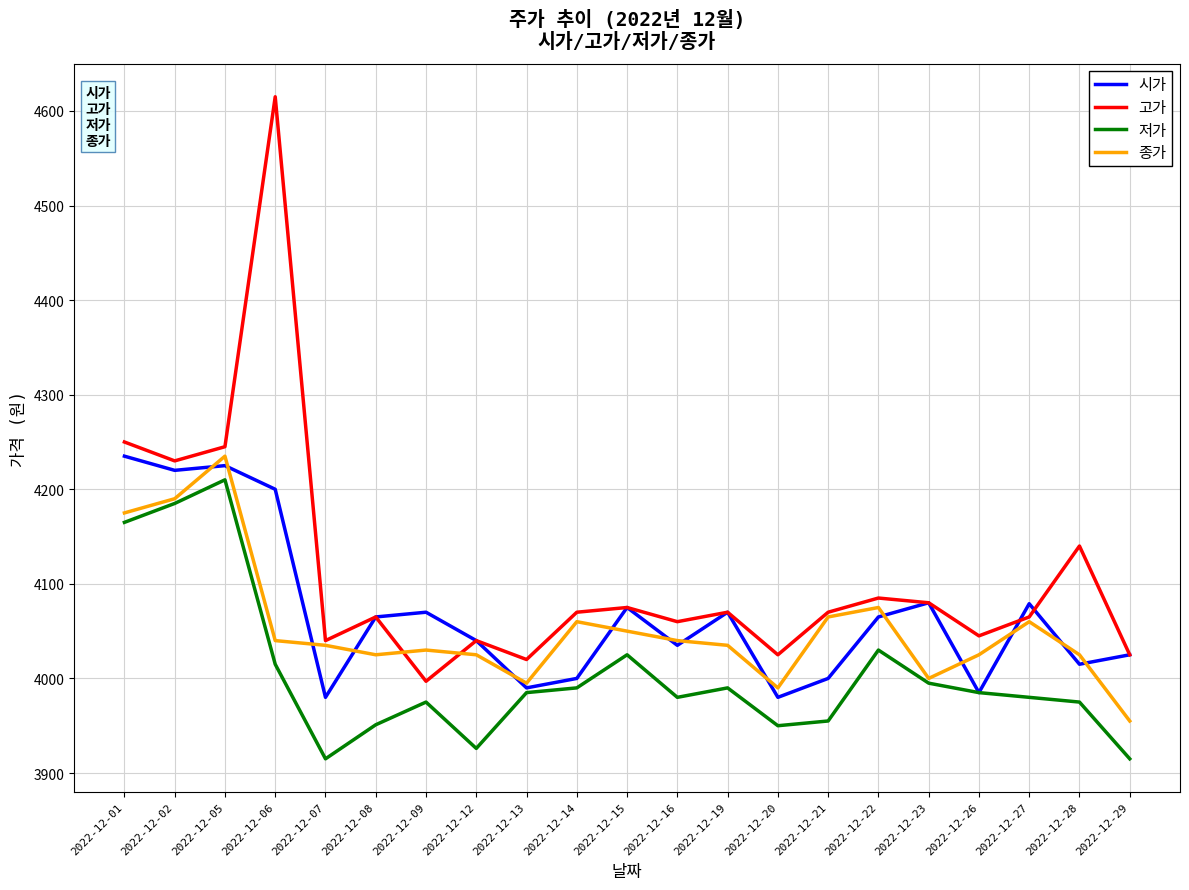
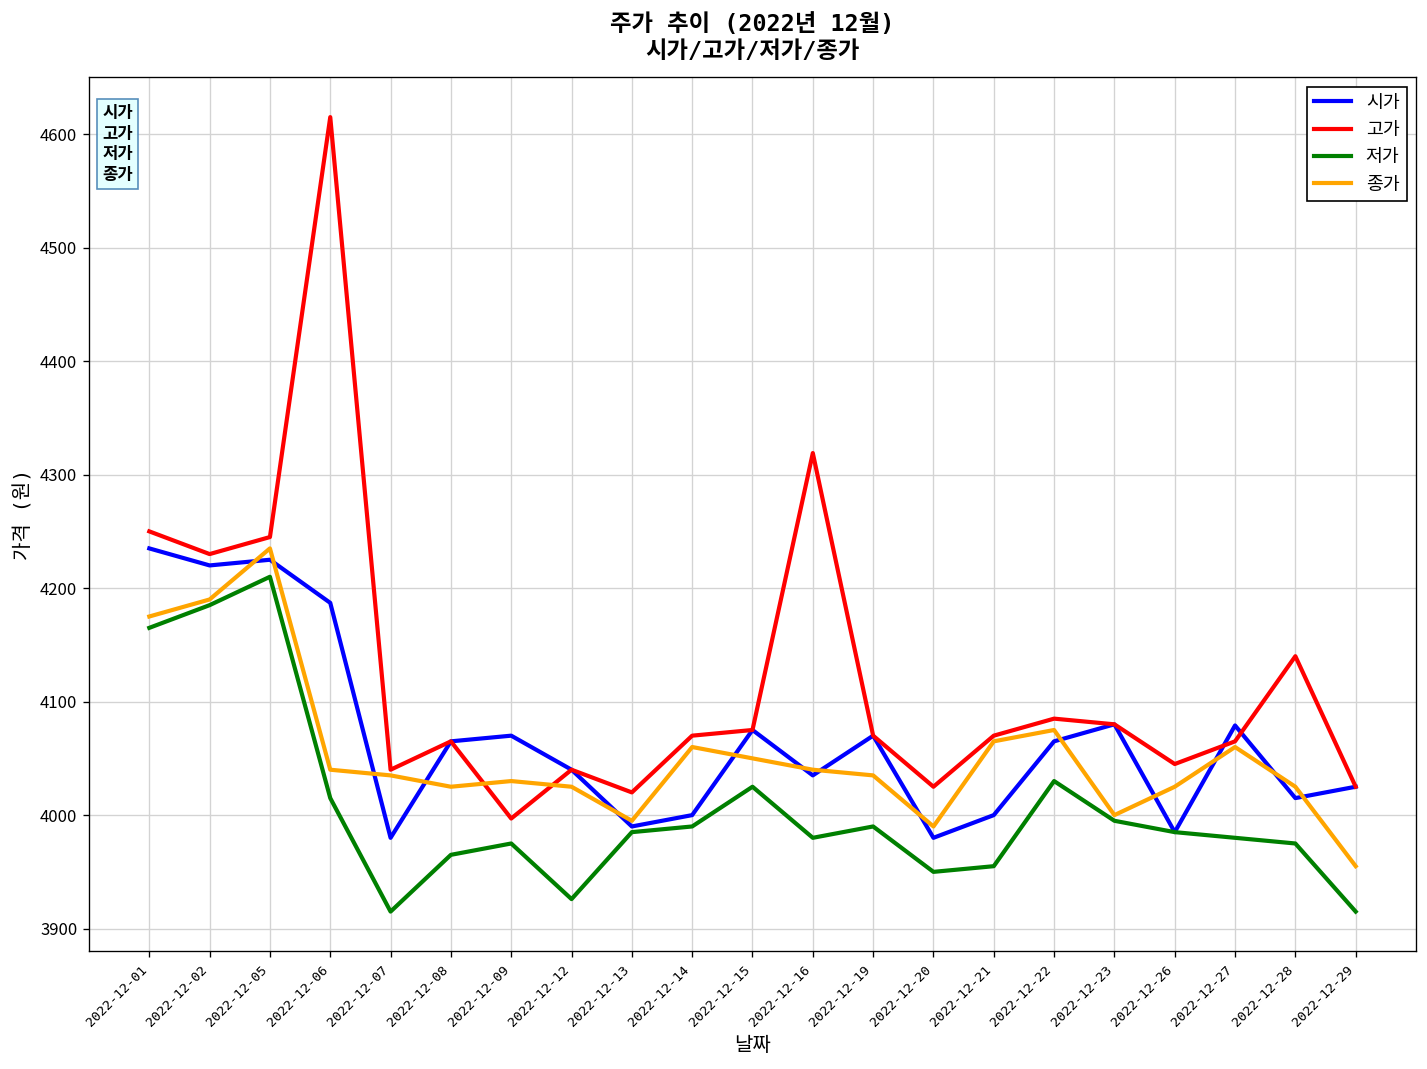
시가, 2022-12-06: 4200 -> 4190
저가, 2022-12-08: 3950 -> 3970
고가, 2022-12-16: 4060 -> 4320
